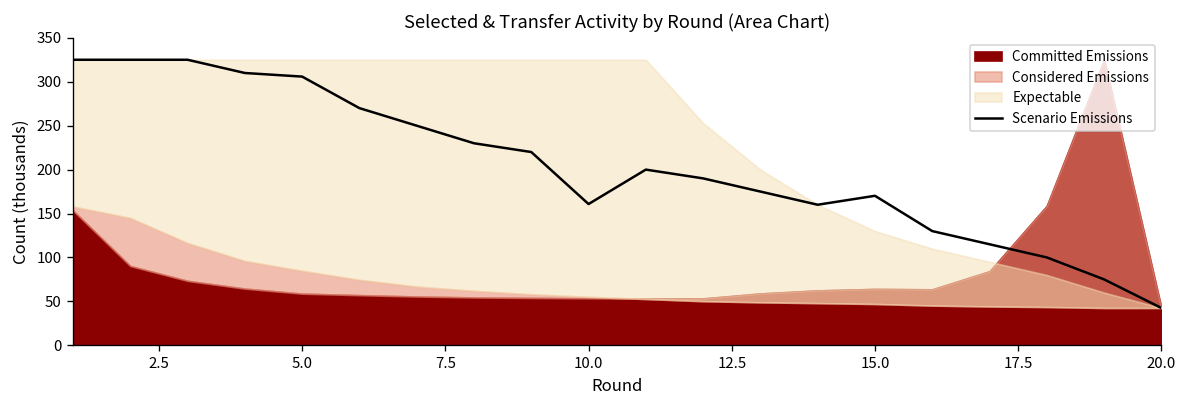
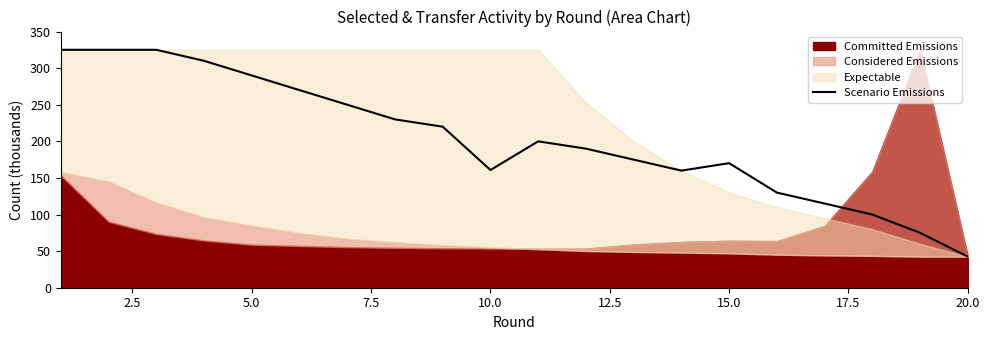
Scenario Emissions, 5.0: 310 -> 290
